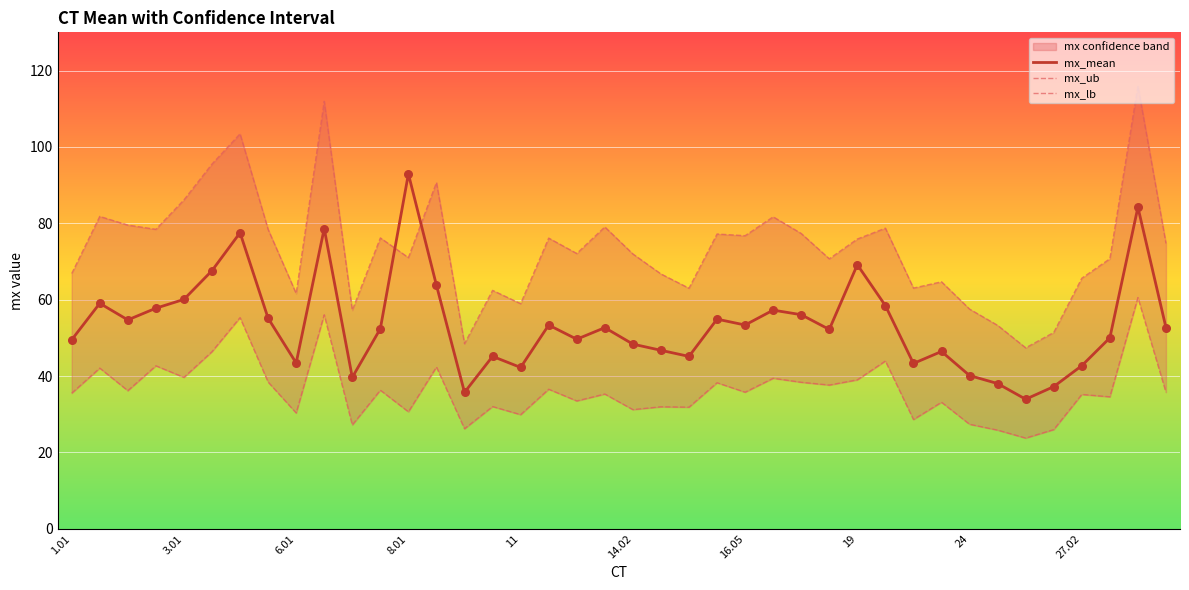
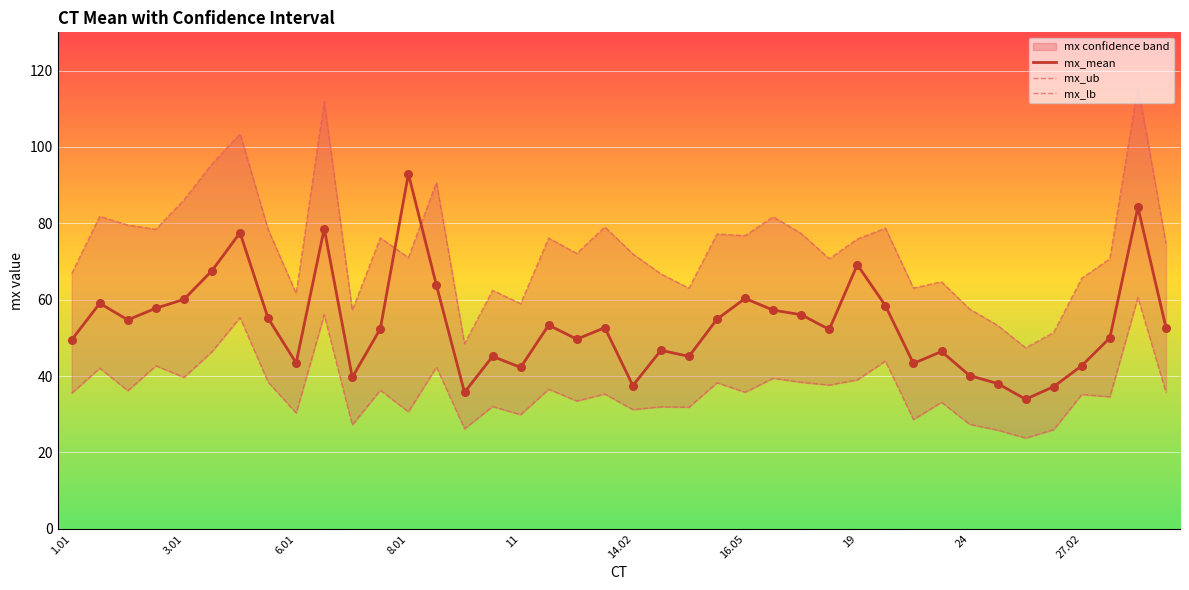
mx_mean, 14.02: 48 -> 38
mx_mean, 16.05: 53 -> 60
